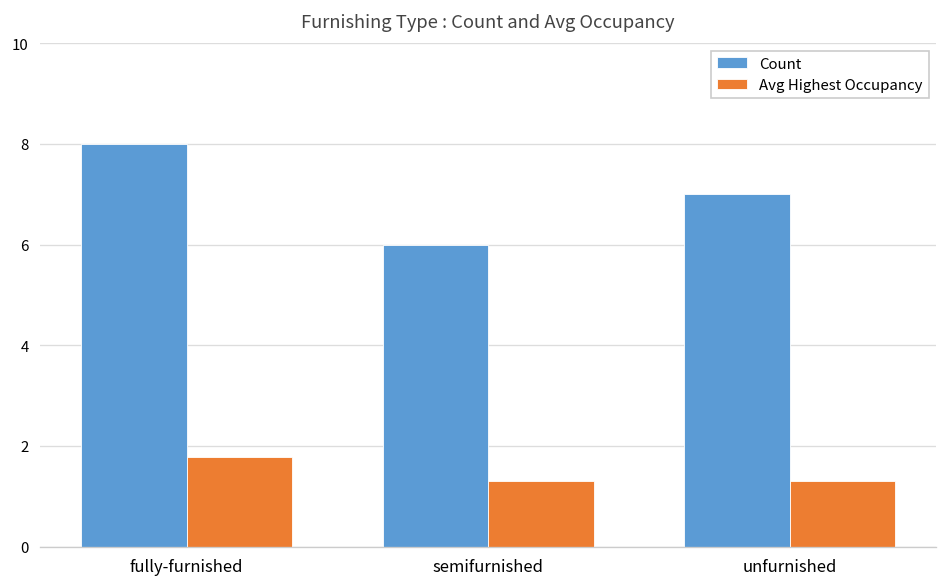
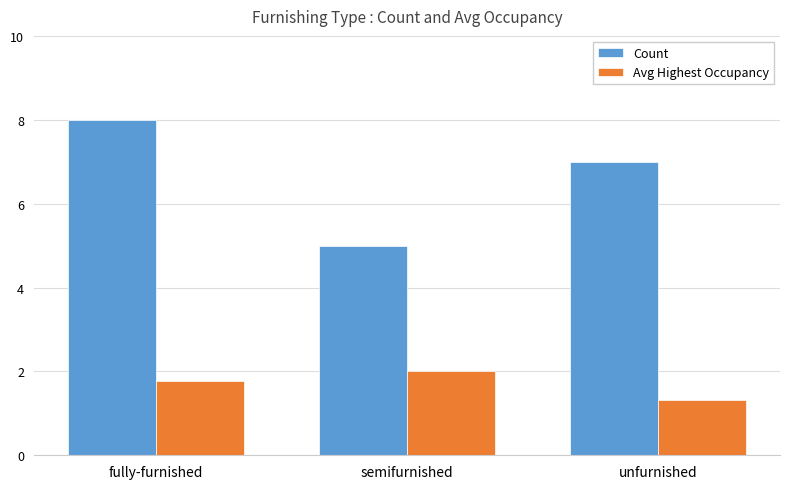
Count, semifurnished: 6 -> 5
Avg Highest Occupancy, semifurnished: 1.3 -> 2.0
